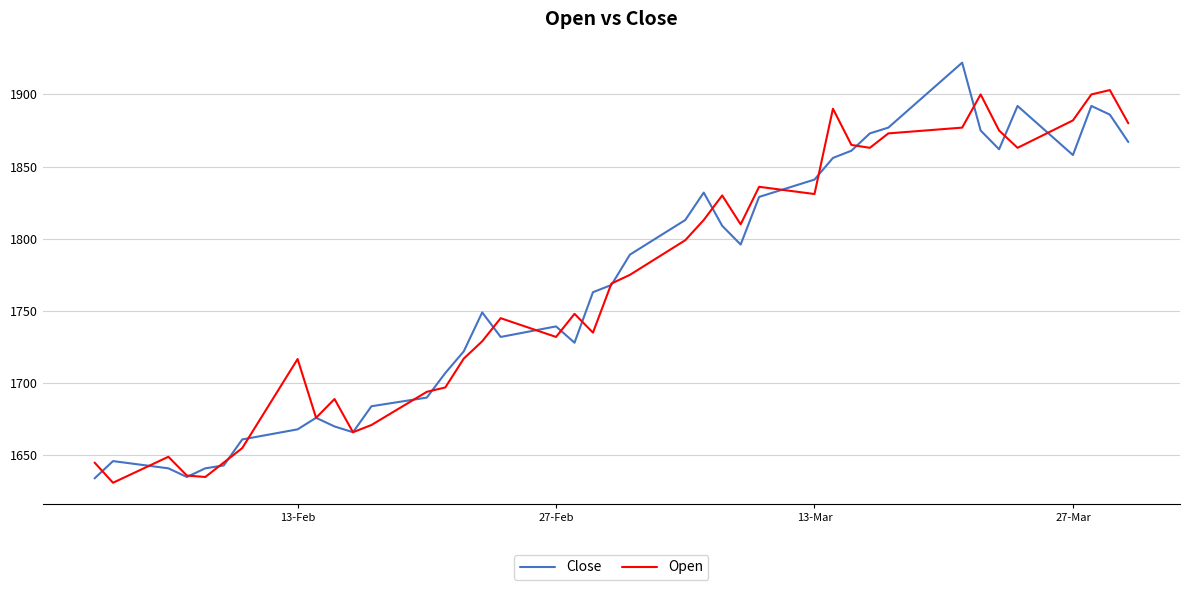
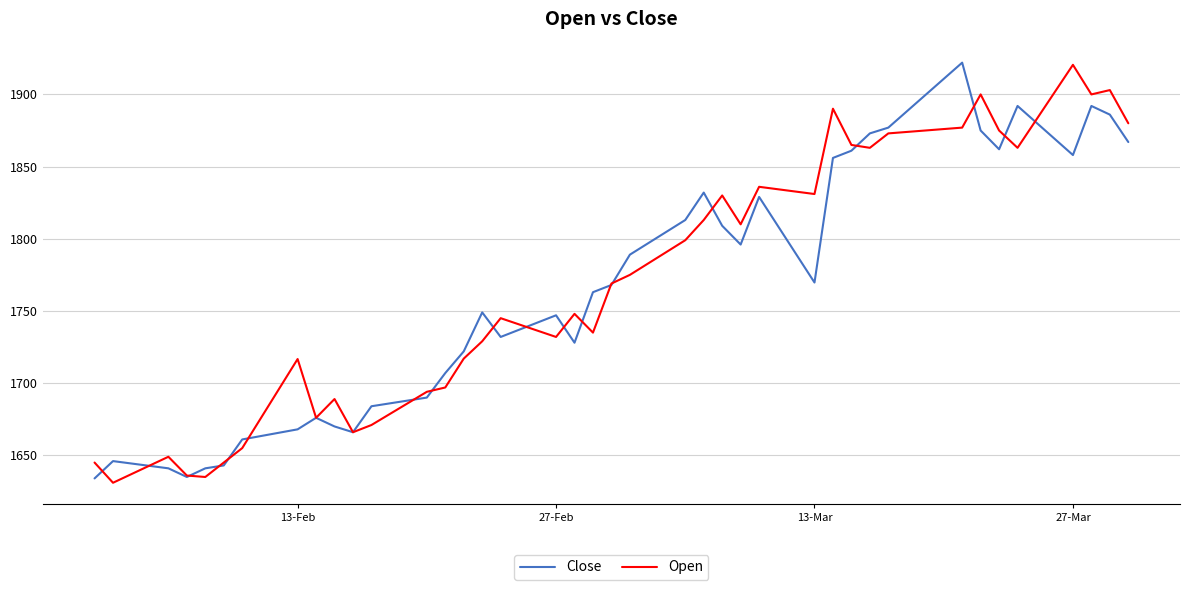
Close, 27-Feb: 1739 -> 1747
Close, 13-Mar: 1841 -> 1770
Open, 27-Mar: 1882 -> 1921
